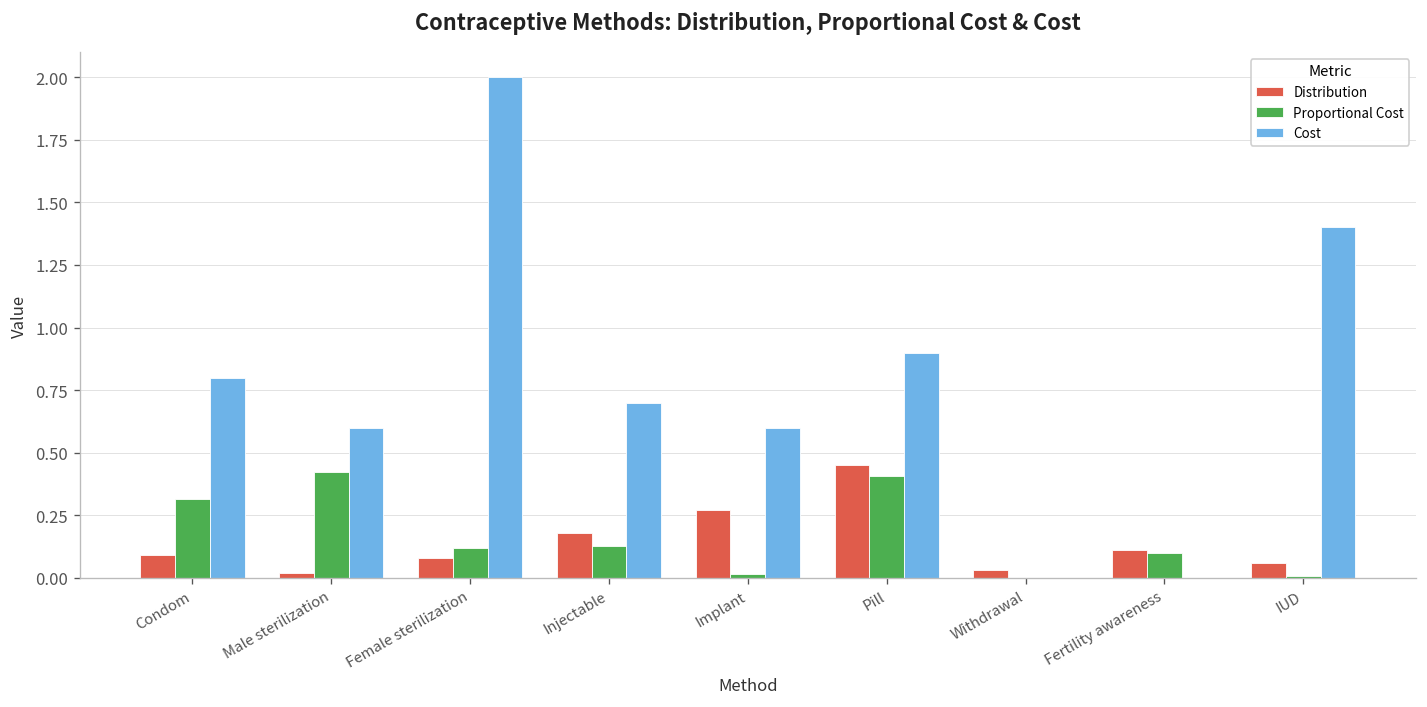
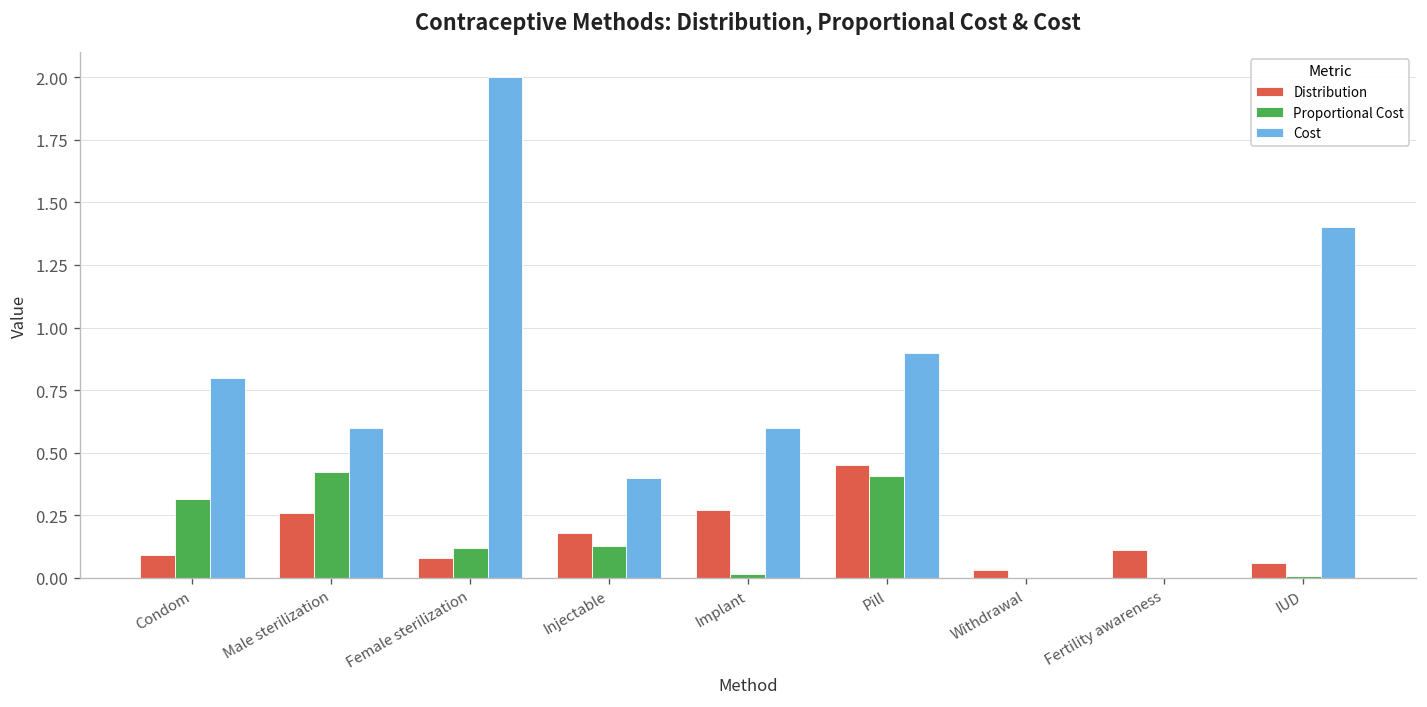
Distribution, Male sterilization: 0.02 -> 0.26
Cost, Injectable: 0.7 -> 0.4
Proportional Cost, Fertility awareness: 0.1 -> 0.0
